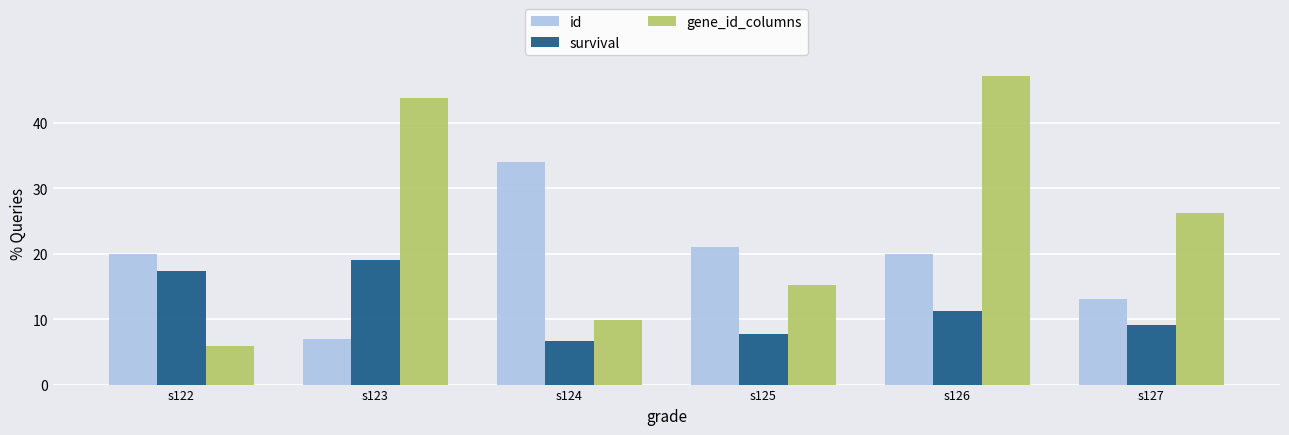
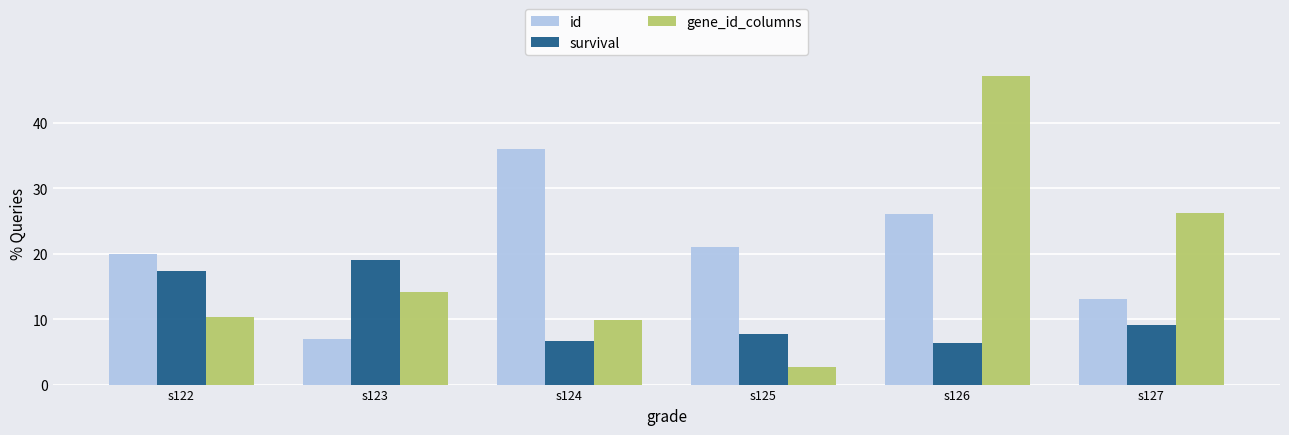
gene_id_columns, s122: 6 -> 10
gene_id_columns, s123: 44 -> 14
id, s124: 34 -> 36
gene_id_columns, s125: 15 -> 3
id, s126: 20 -> 26
survival, s126: 11 -> 6
